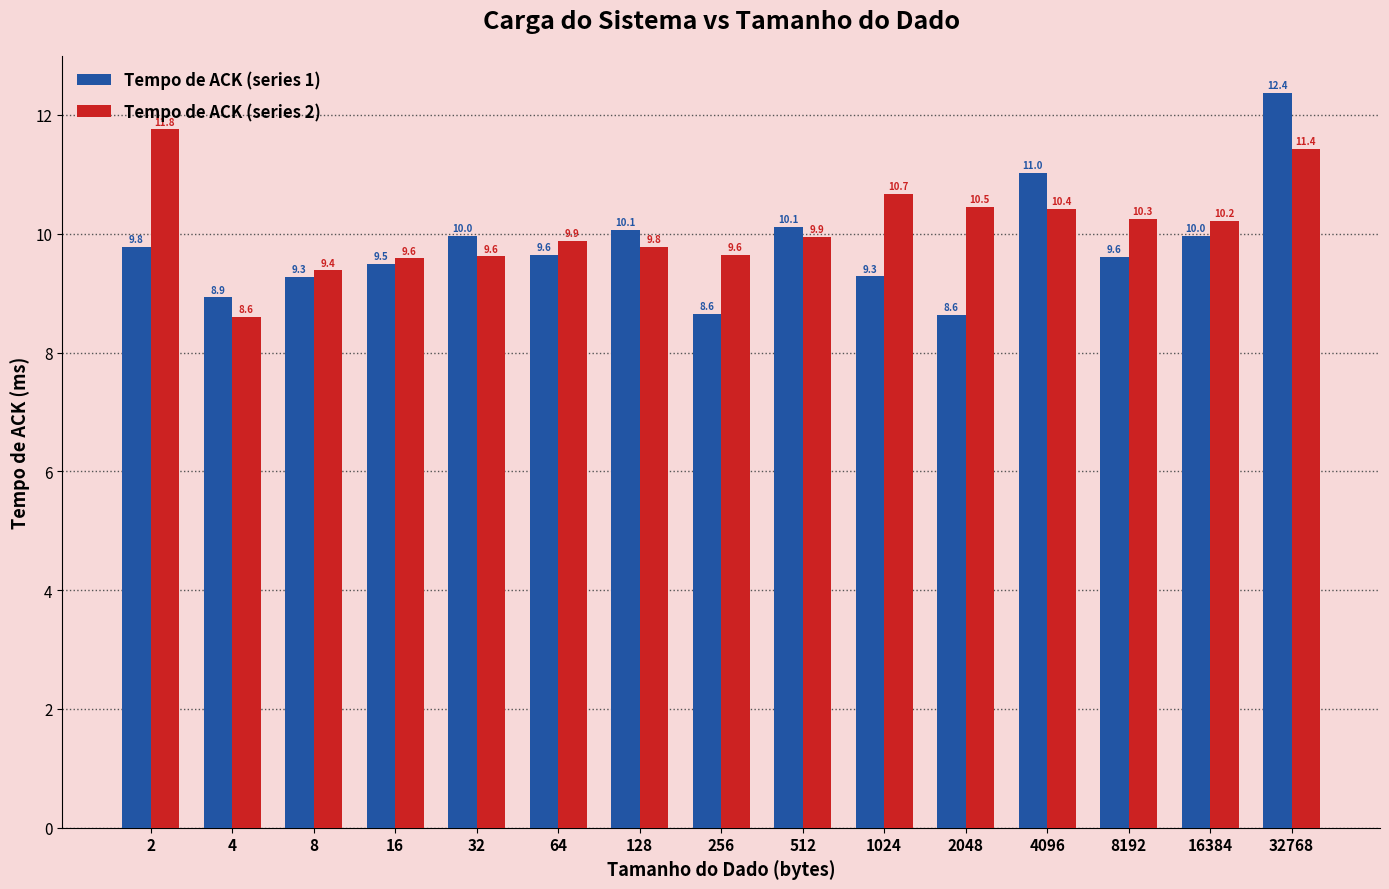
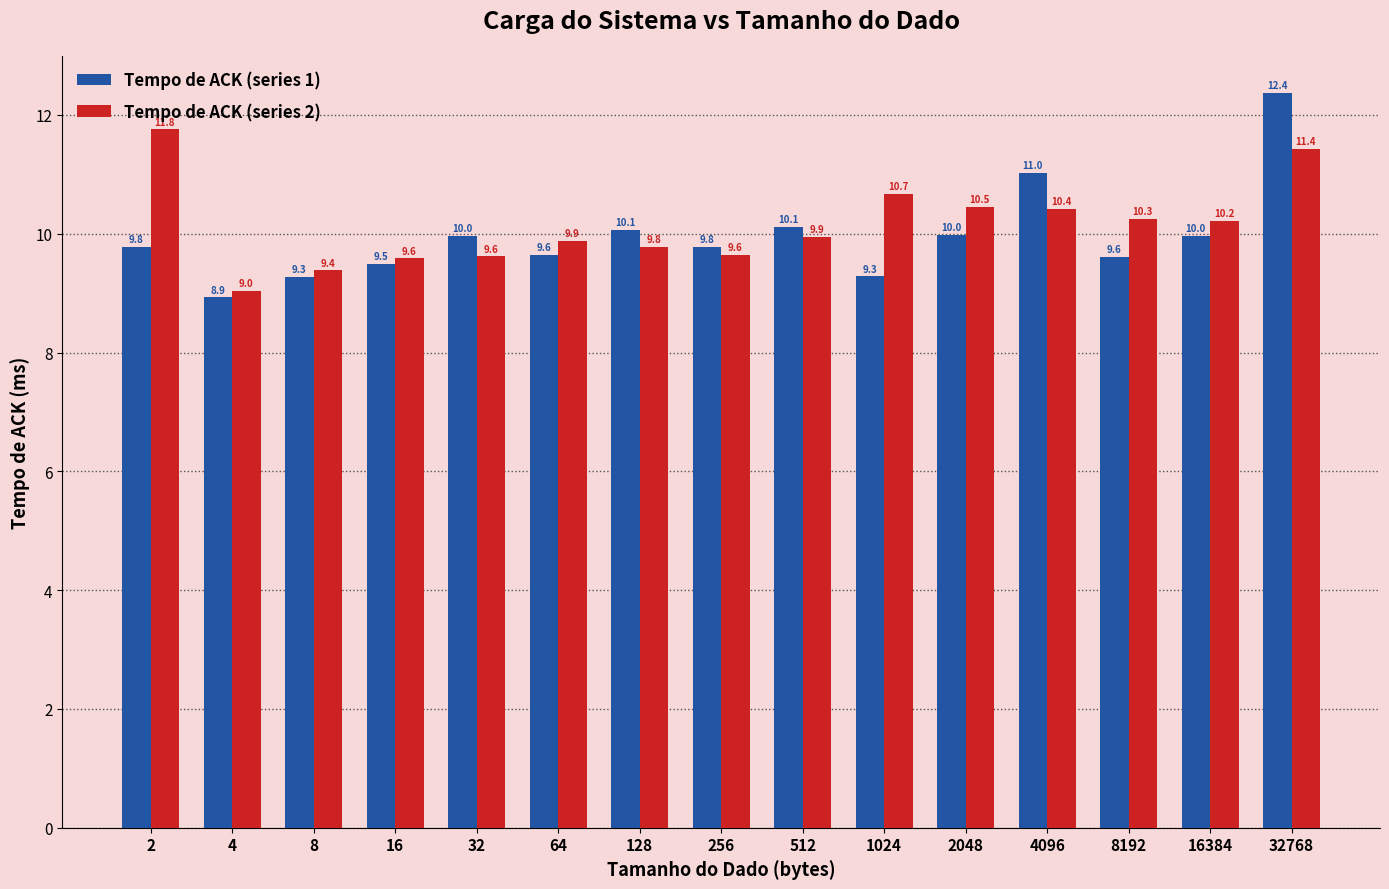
Tempo de ACK (series 2), 4: 8.6 -> 9.0
Tempo de ACK (series 1), 256: 8.6 -> 9.8
Tempo de ACK (series 1), 2048: 8.6 -> 10.0
